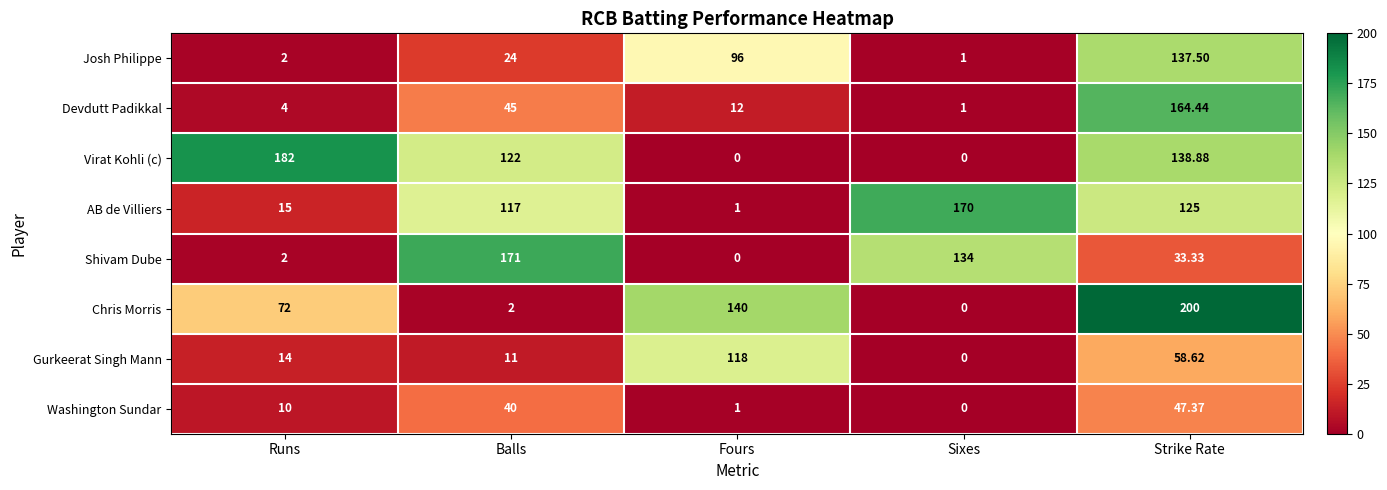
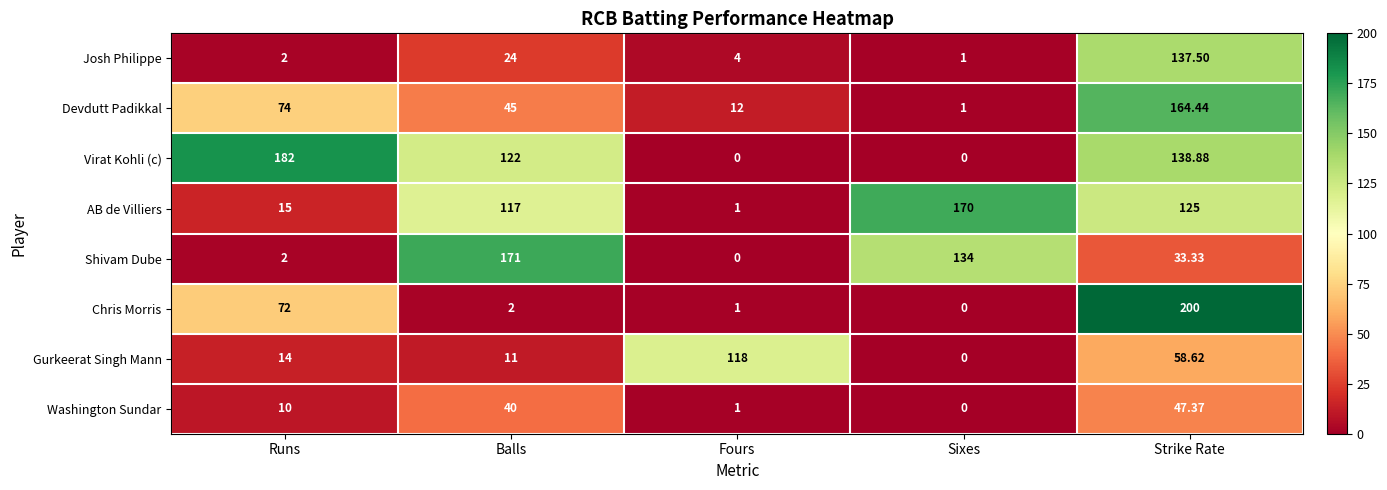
Josh Philippe, Fours: 96 -> 4
Devdutt Padikkal, Runs: 4 -> 74
Chris Morris, Fours: 140 -> 1
